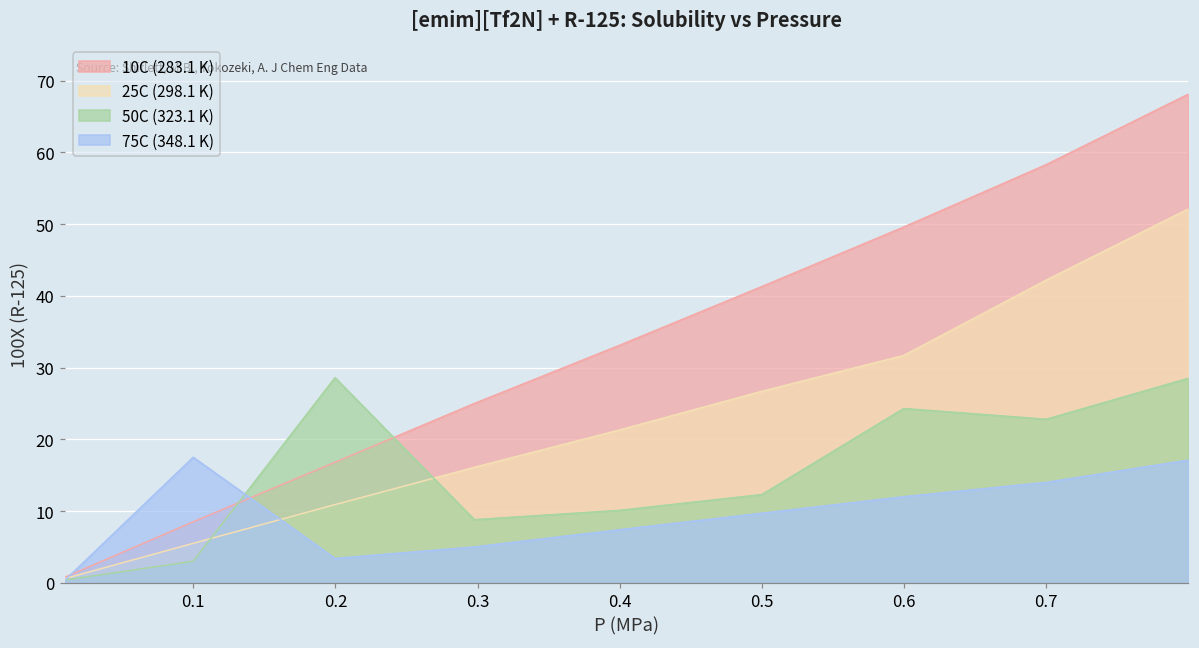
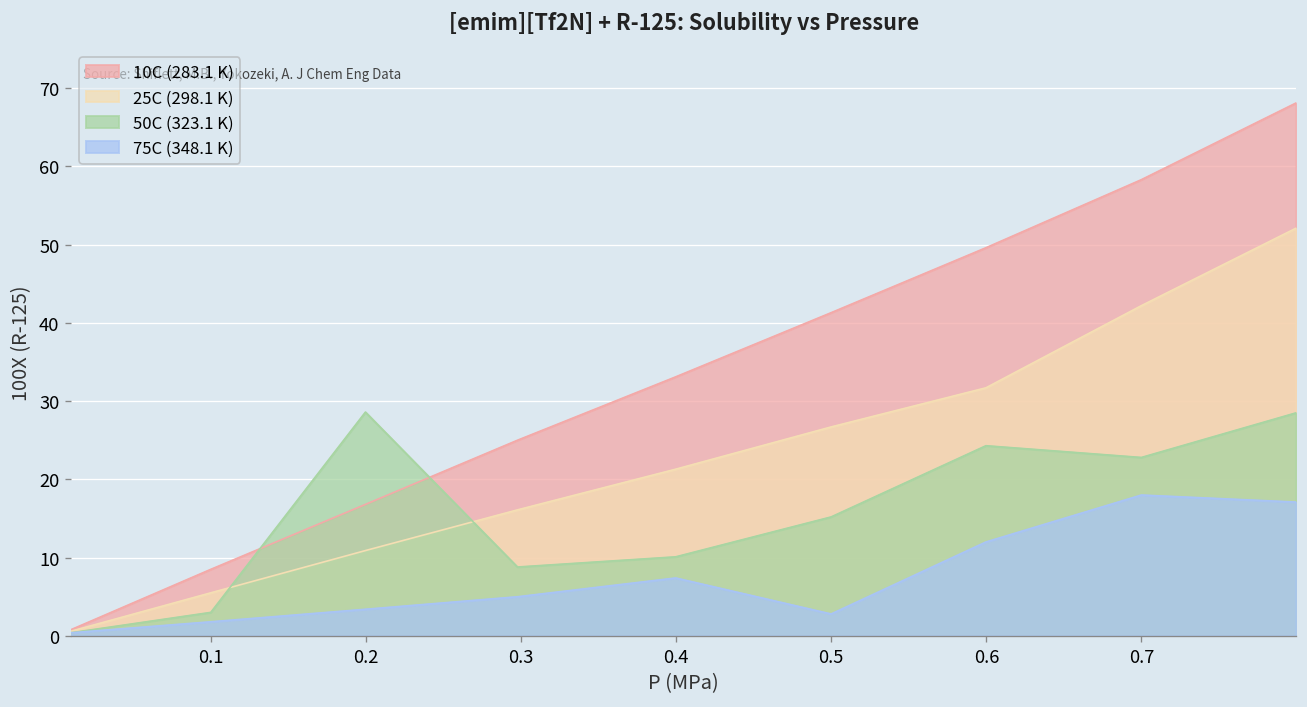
75C (348.1 K), 0.1: 18 -> 2
50C (323.1 K), 0.5: 12 -> 15
75C (348.1 K), 0.5: 10 -> 3
75C (348.1 K), 0.7: 14 -> 18
